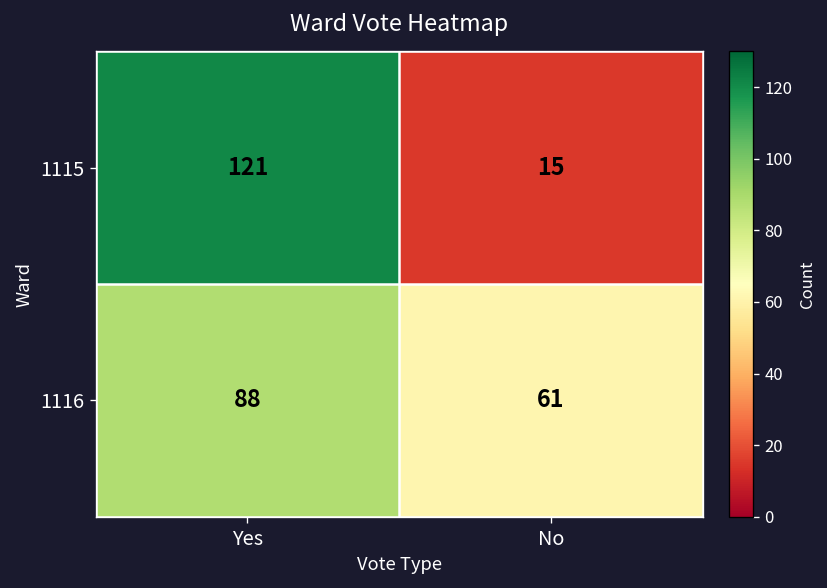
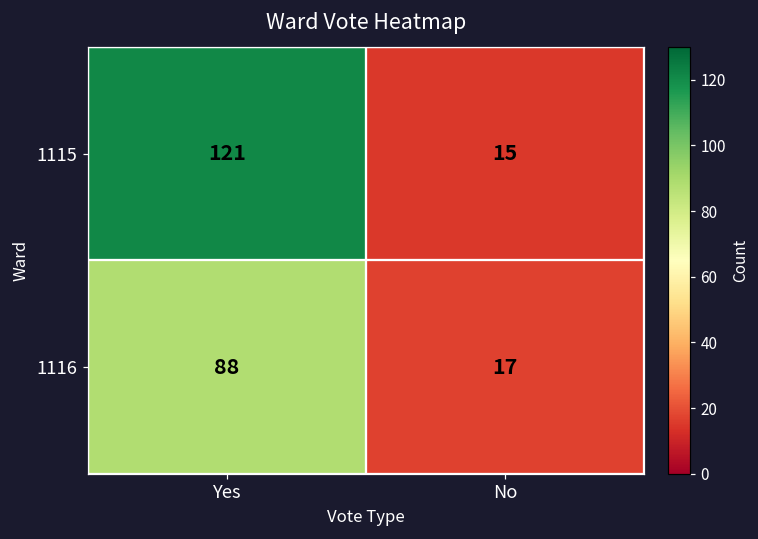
1116, No: 61 -> 17
